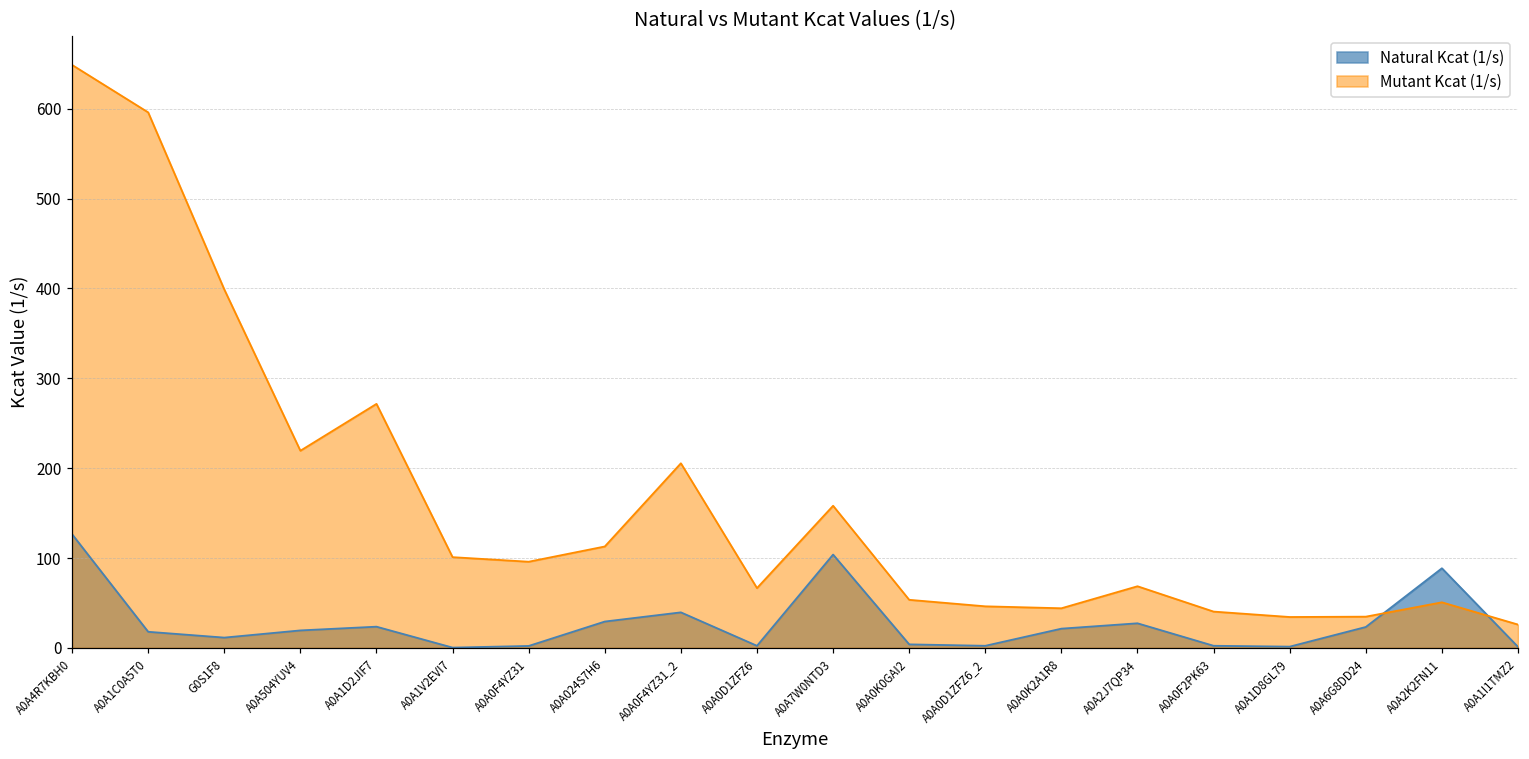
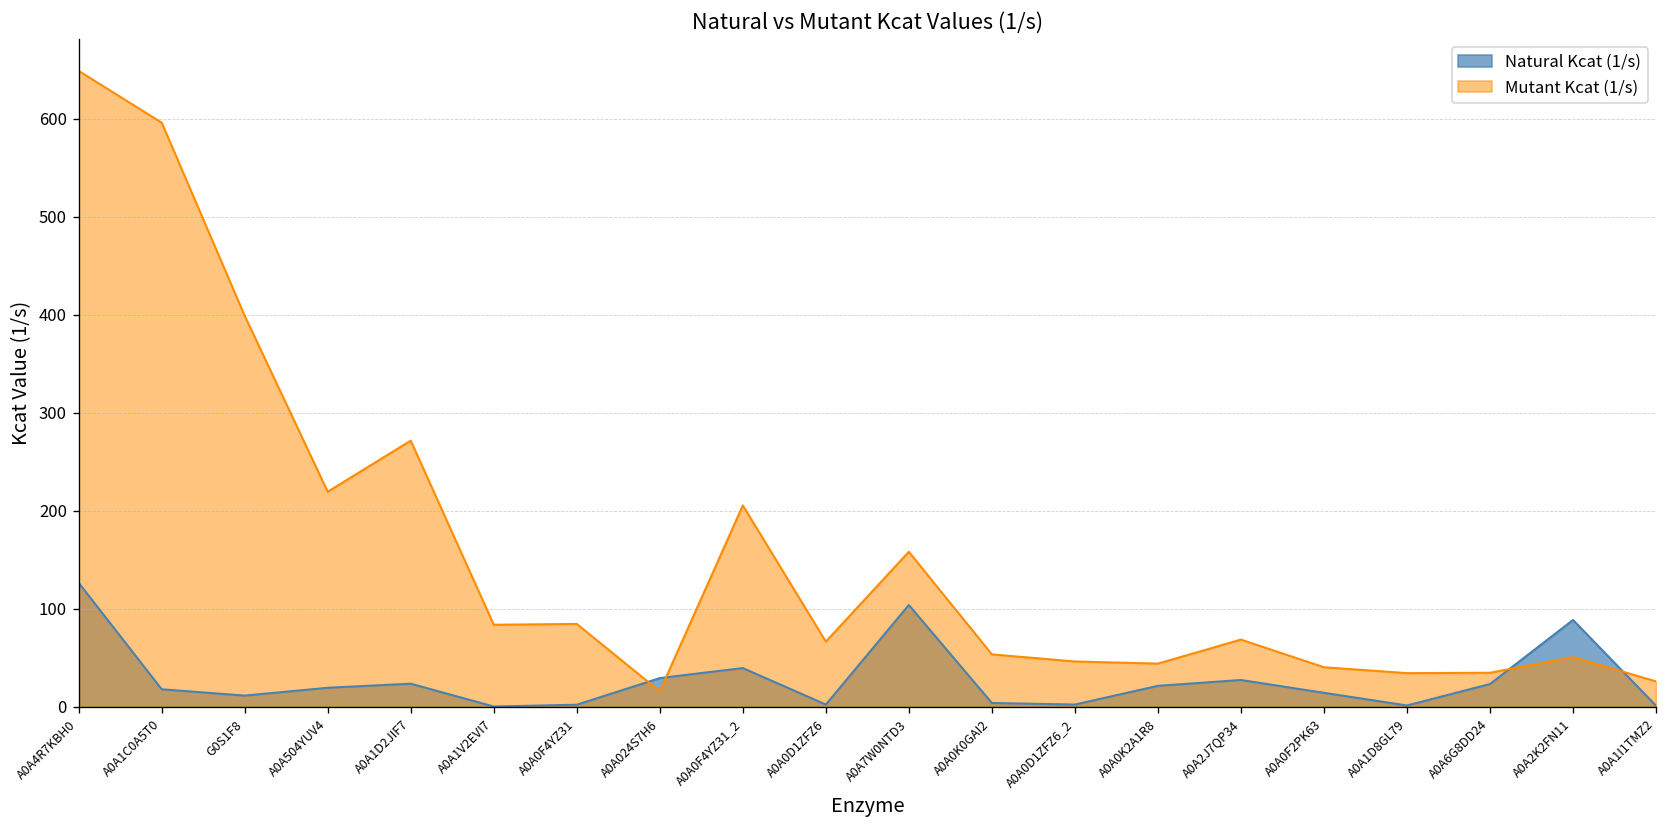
Mutant Kcat (1/s), A0A1V2EVI7: 100 -> 80
Mutant Kcat (1/s), A0A0F4YZ31: 100 -> 80
Mutant Kcat (1/s), A0A024S7H6: 110 -> 20
Natural Kcat (1/s), A0A0F2PK63: 0 -> 10
